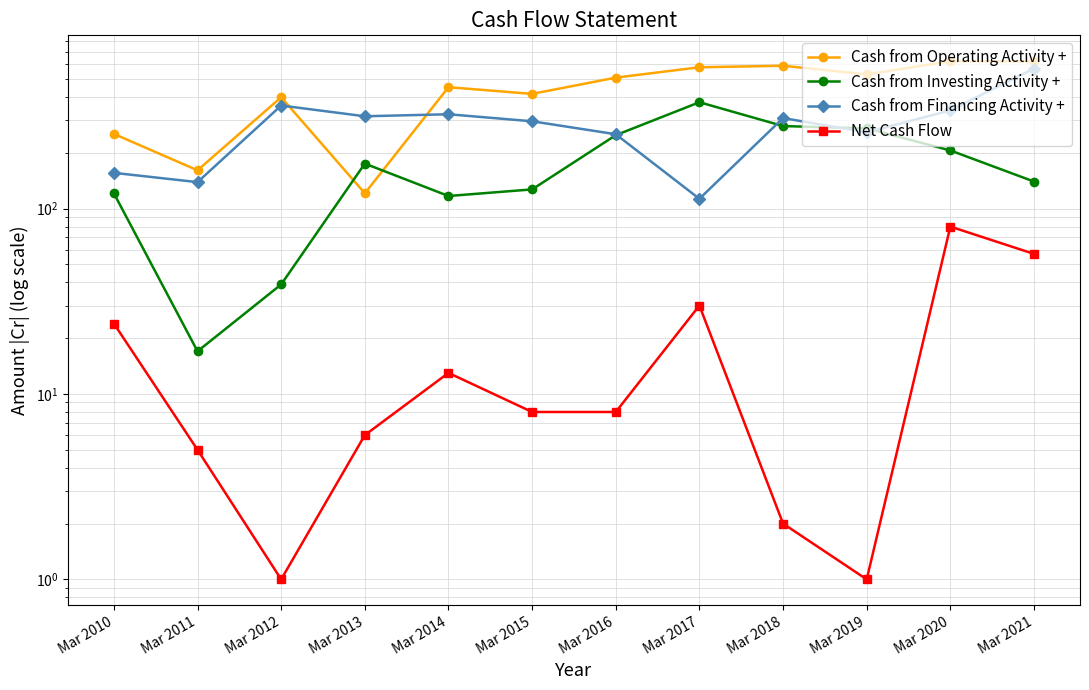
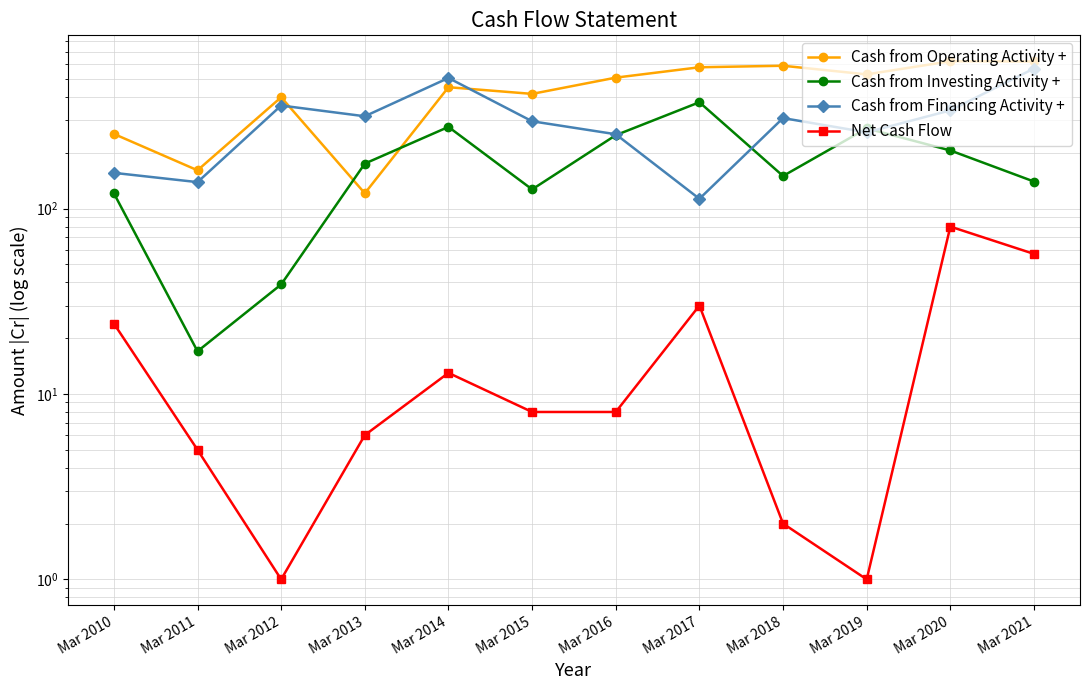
Cash from Investing Activity +, Mar 2014: 120 -> 280
Cash from Financing Activity +, Mar 2014: 320 -> 510
Cash from Investing Activity +, Mar 2018: 280 -> 150
